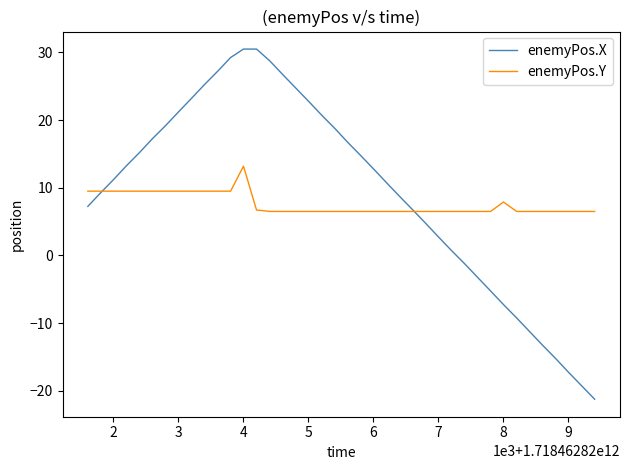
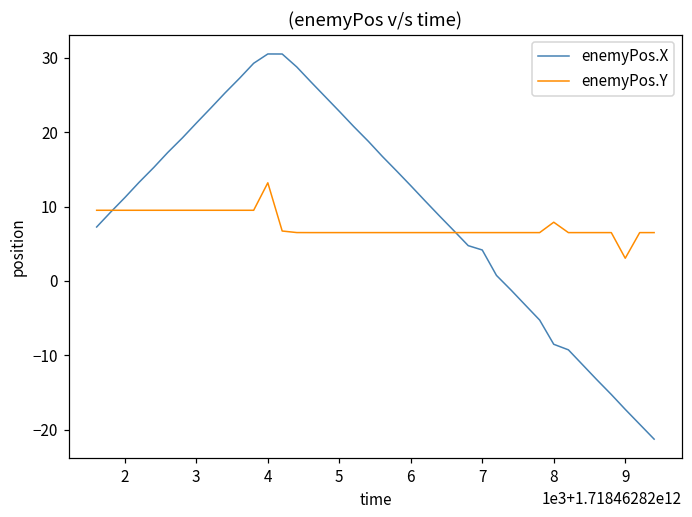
enemyPos.X, 7: 3 -> 4
enemyPos.X, 8: -7 -> -9
enemyPos.Y, 9: 7 -> 3
